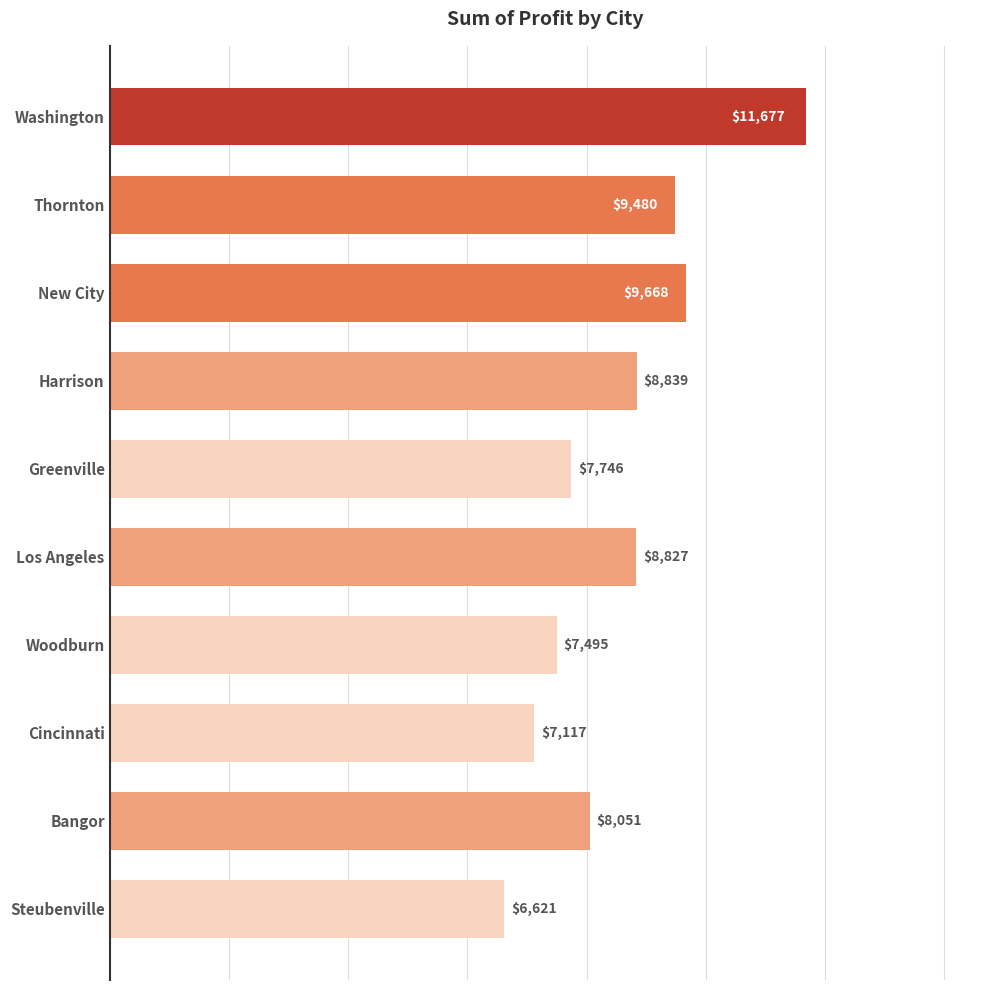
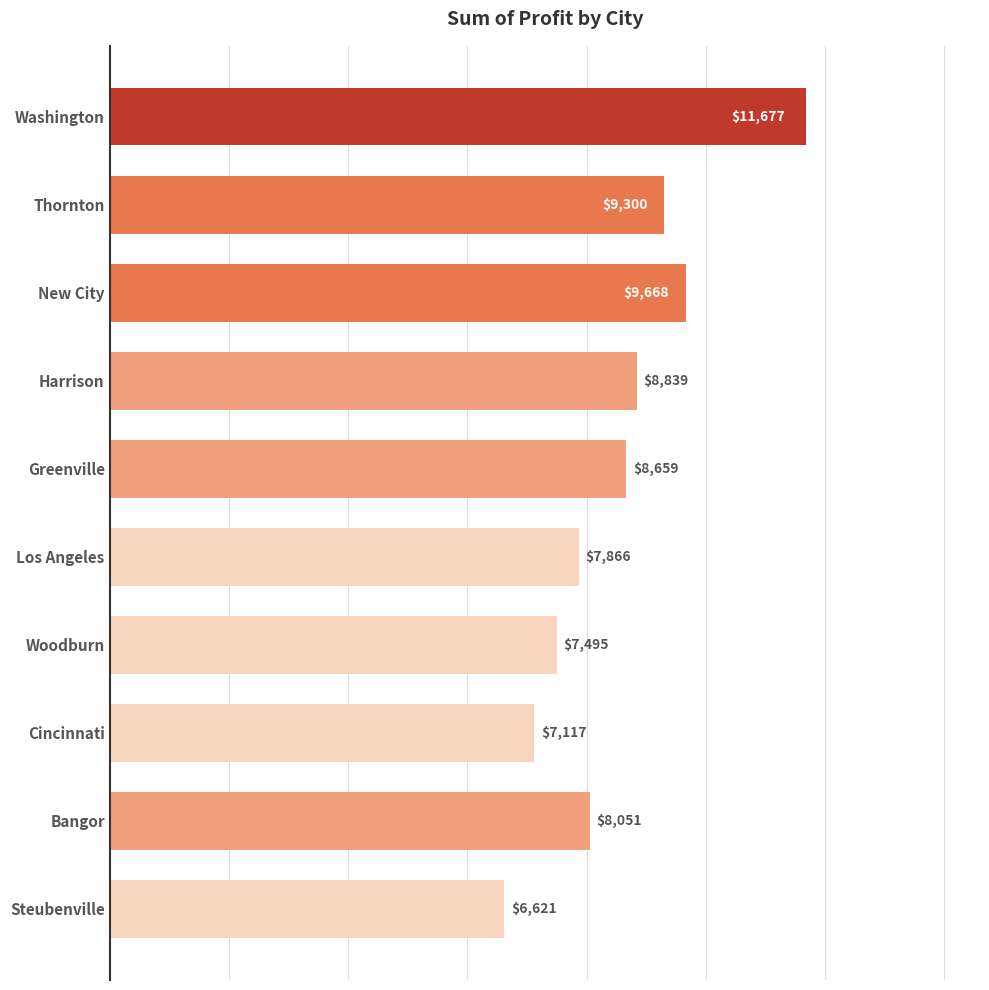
Thornton: $9,480 -> $9,300
Greenville: $7,746 -> $8,659
Los Angeles: $8,827 -> $7,866
